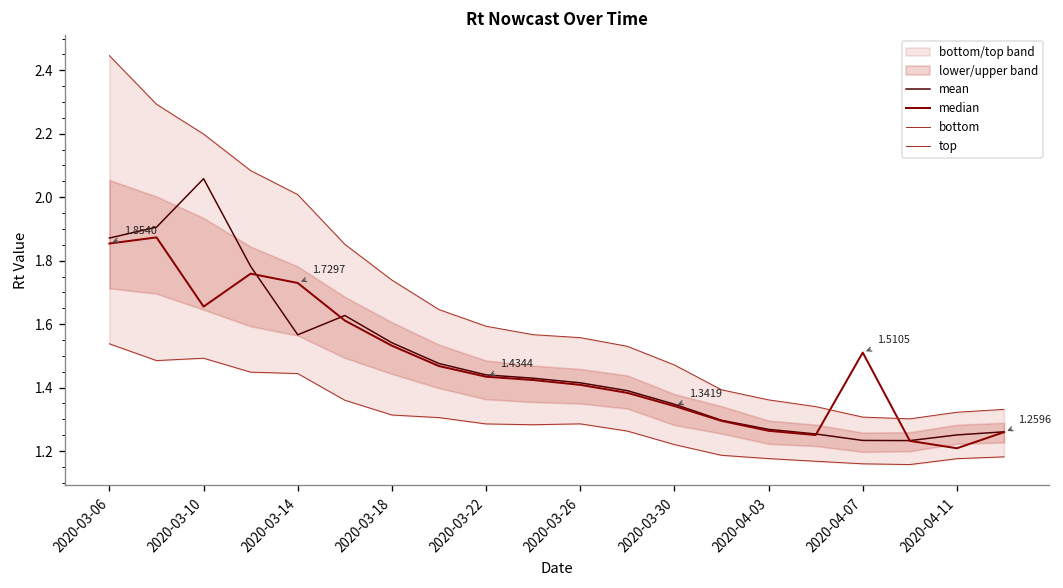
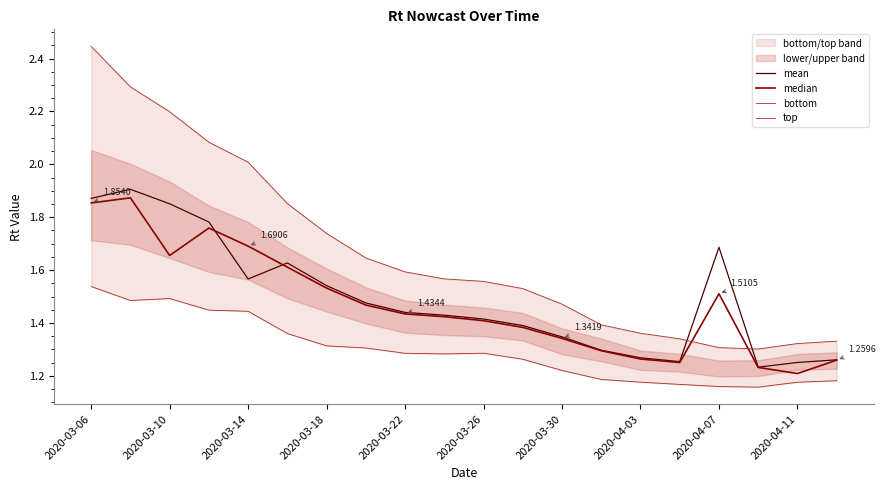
mean, 2020-03-10: 2.06 -> 1.85
median, 2020-03-14: 1.7297 -> 1.6906
mean, 2020-04-07: 1.23 -> 1.69
